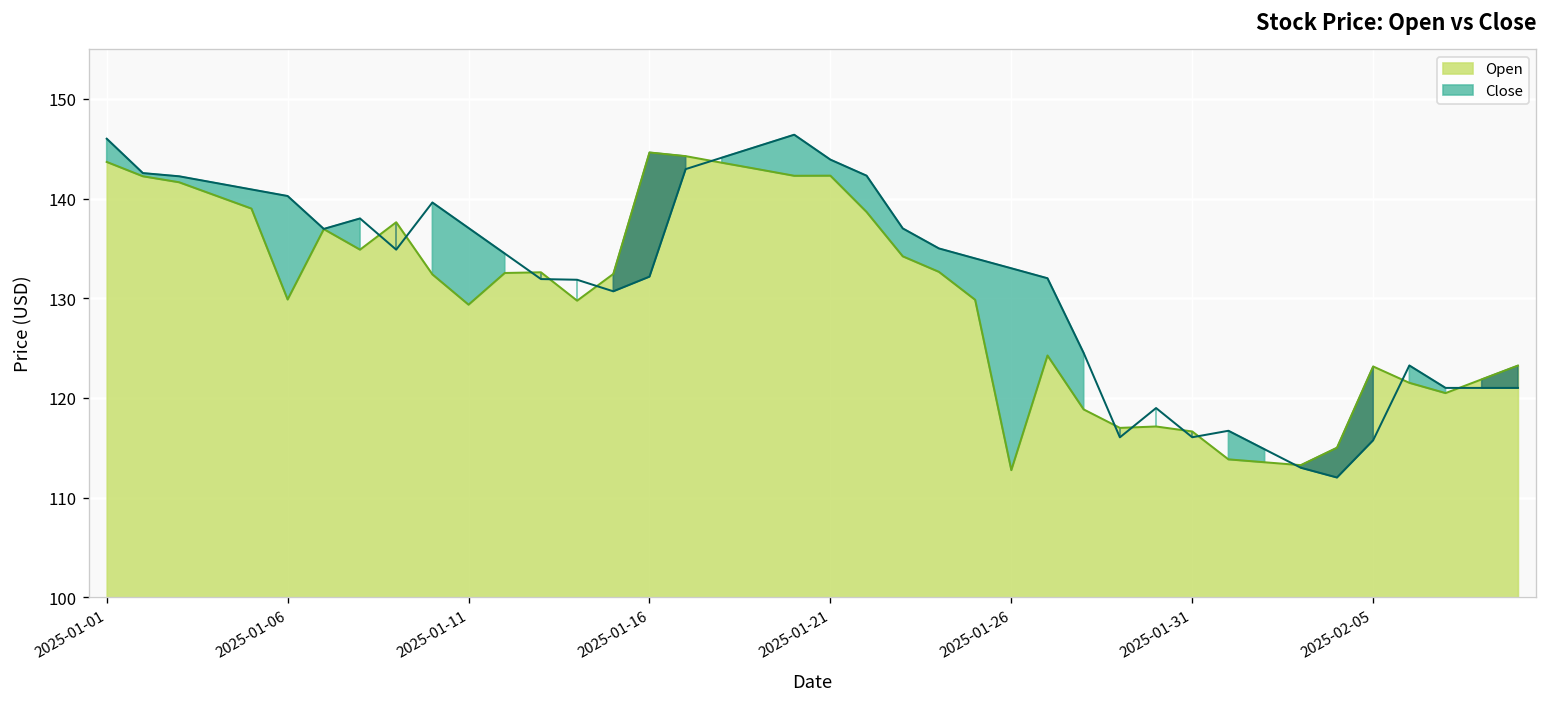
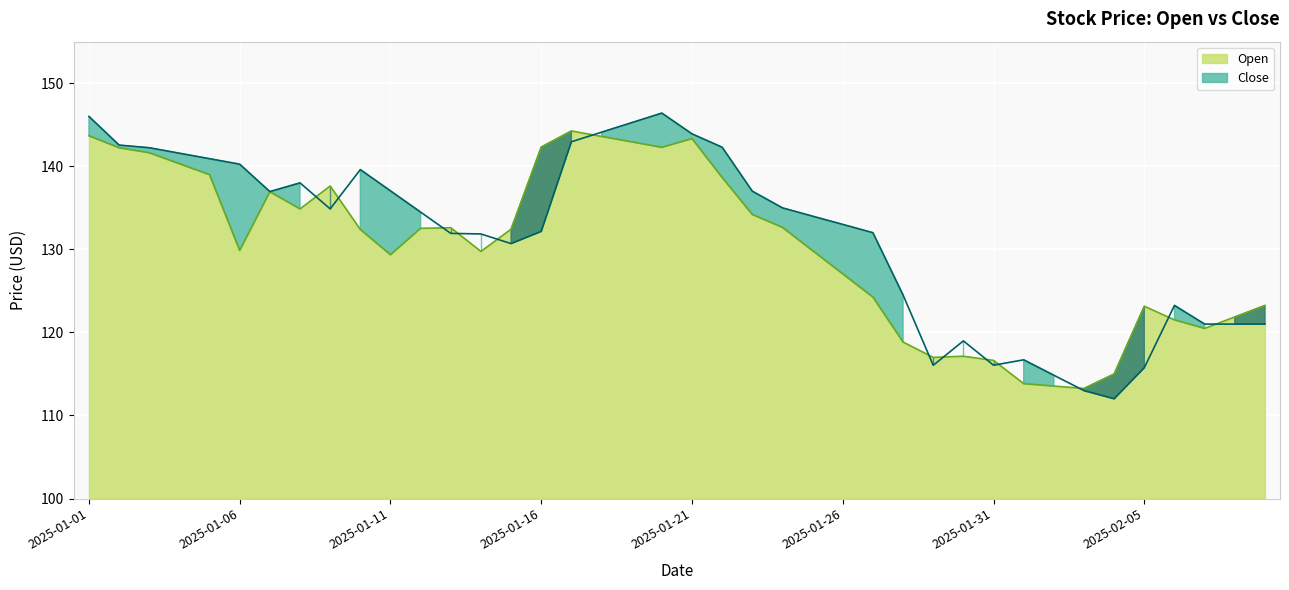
Open, 2025-01-16: 145 -> 142
Open, 2025-01-21: 142 -> 143
Open, 2025-01-26: 113 -> 127
